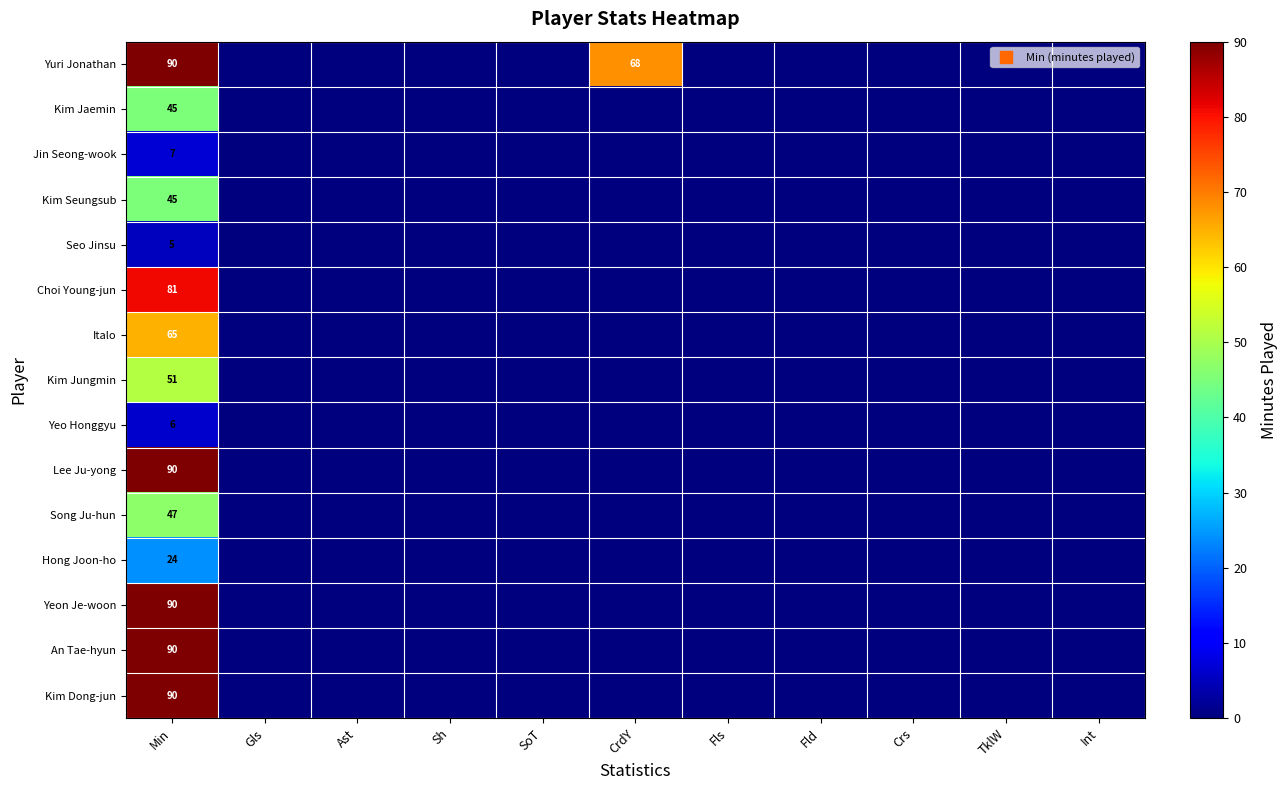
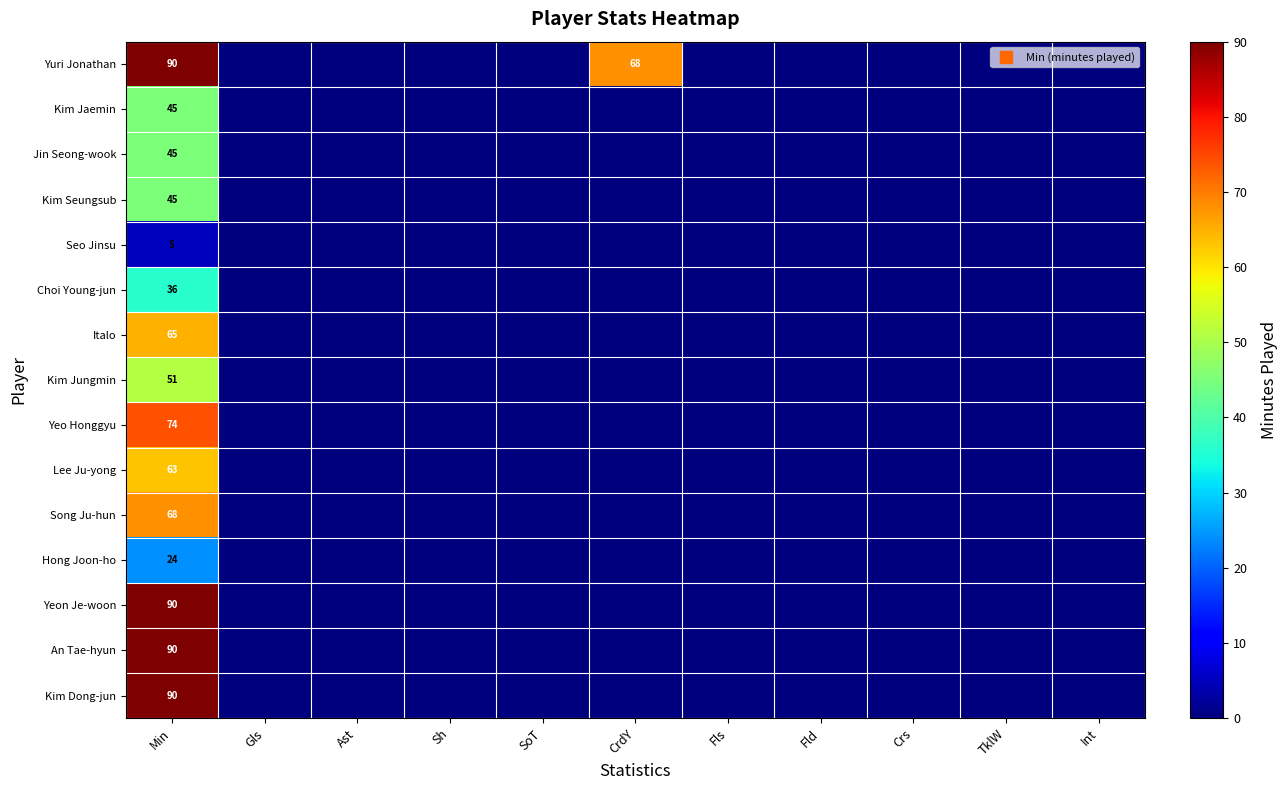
Jin Seong-wook, Min: 7 -> 45
Choi Young-jun, Min: 81 -> 36
Yeo Honggyu, Min: 6 -> 74
Lee Ju-yong, Min: 90 -> 63
Song Ju-hun, Min: 47 -> 68
